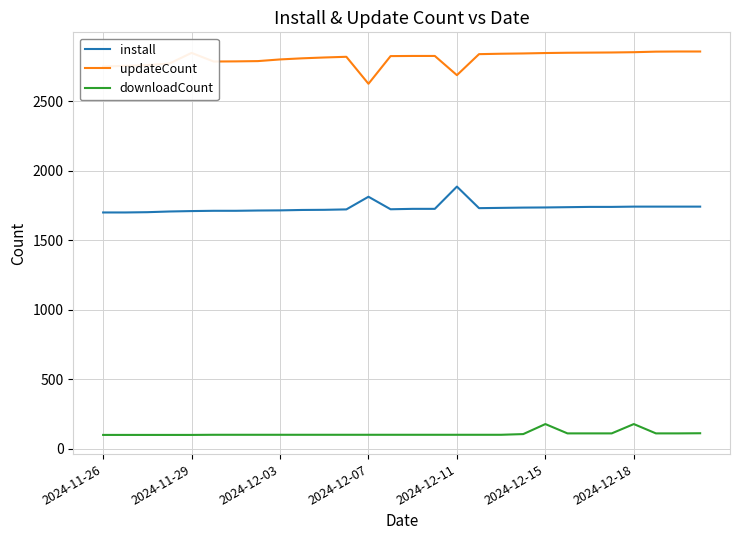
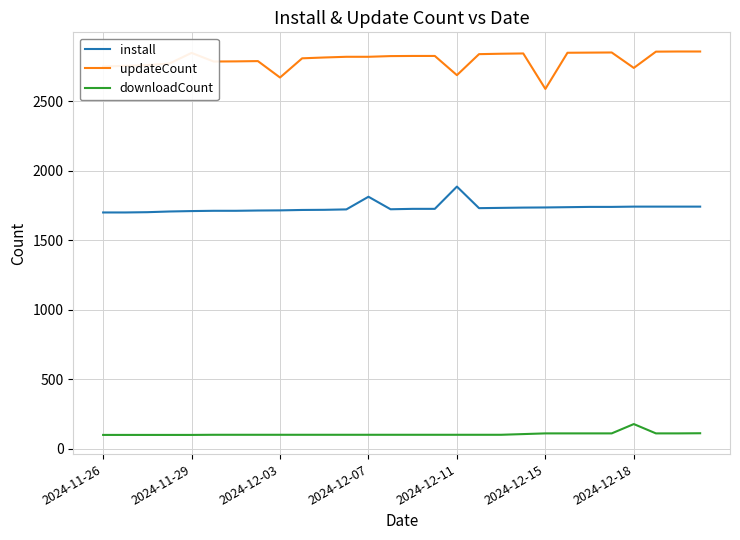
updateCount, 2024-12-03: 2800 -> 2670
updateCount, 2024-12-07: 2630 -> 2820
updateCount, 2024-12-15: 2850 -> 2590
downloadCount, 2024-12-15: 180 -> 110
updateCount, 2024-12-18: 2850 -> 2740
